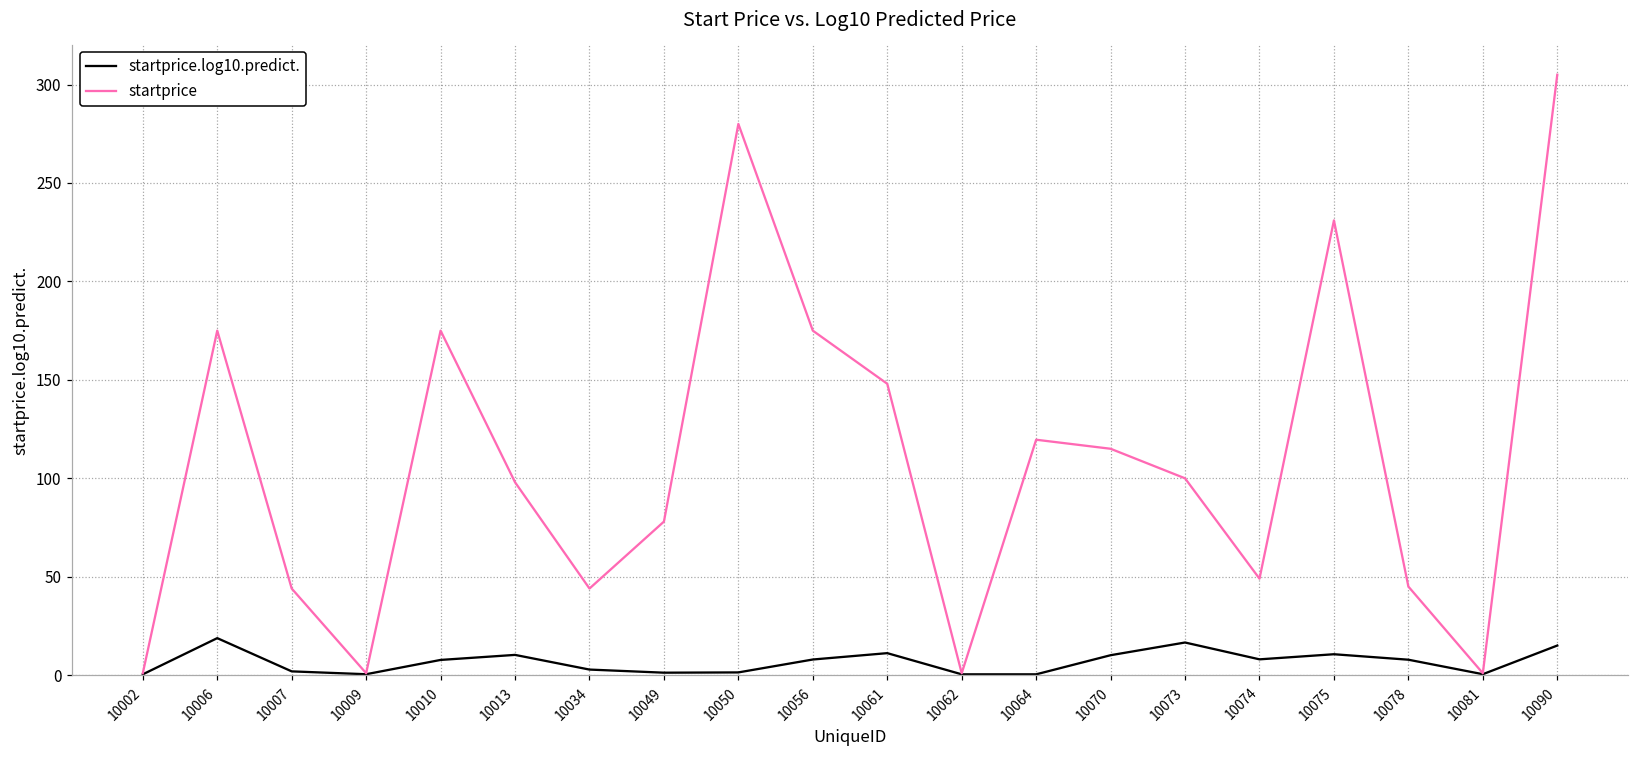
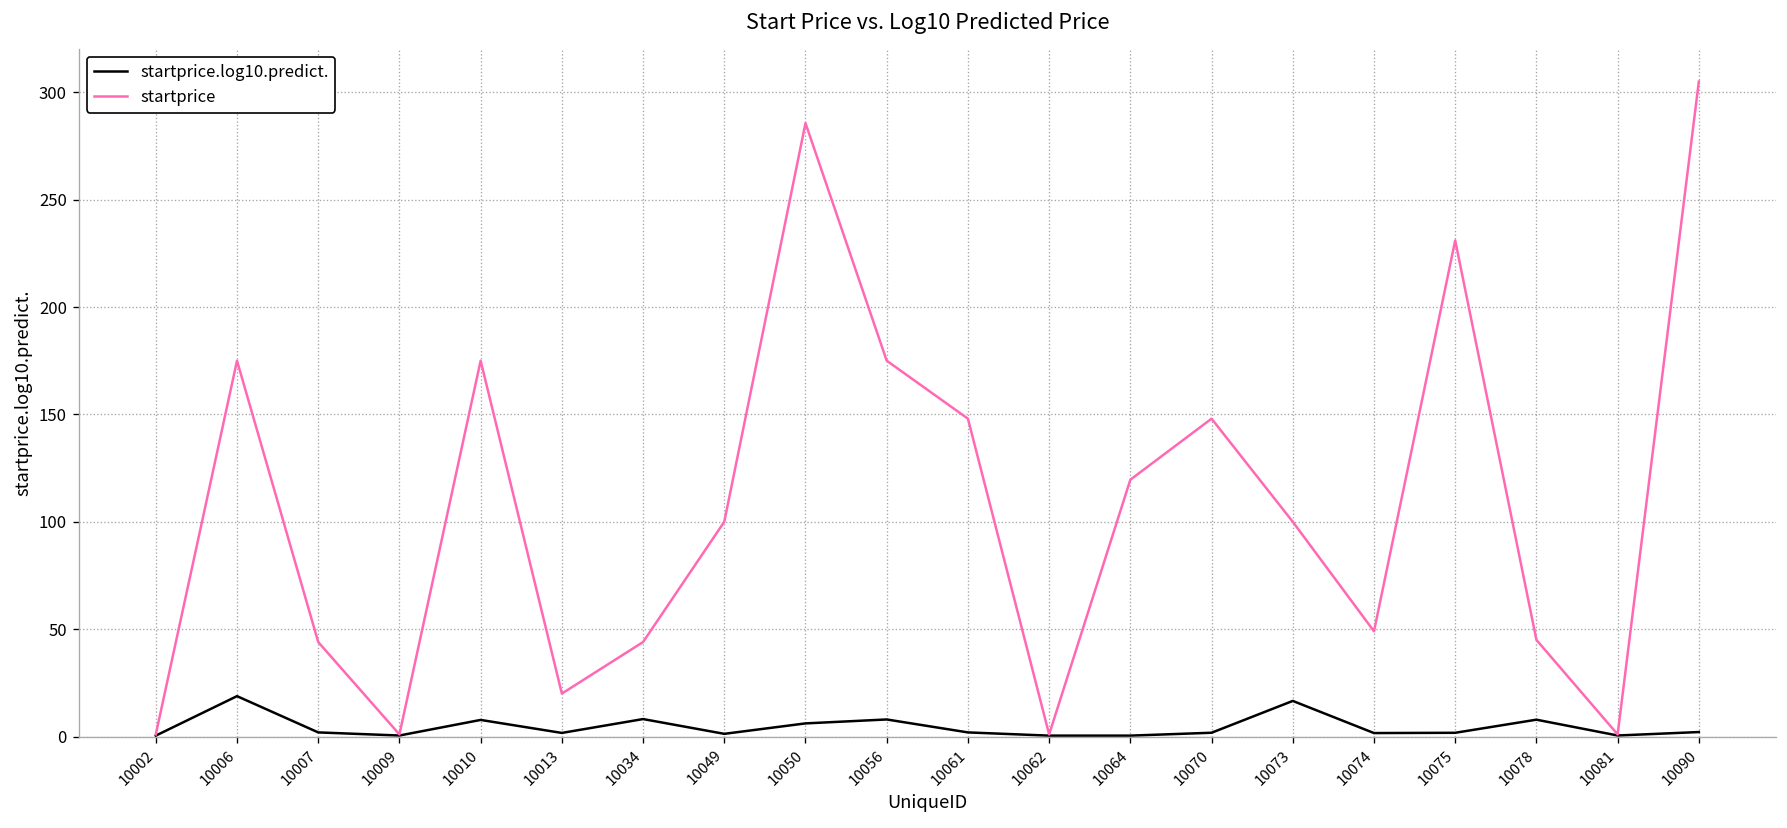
startprice.log10.predict., 10013: 10 -> 2
startprice, 10013: 98 -> 20
startprice.log10.predict., 10034: 3 -> 8
startprice, 10049: 78 -> 100
startprice.log10.predict., 10050: 1 -> 6
startprice, 10050: 280 -> 286
startprice.log10.predict., 10061: 11 -> 2
startprice.log10.predict., 10070: 10 -> 2
startprice, 10070: 115 -> 148
startprice.log10.predict., 10074: 8 -> 2
startprice.log10.predict., 10075: 11 -> 2
startprice.log10.predict., 10090: 15 -> 2
